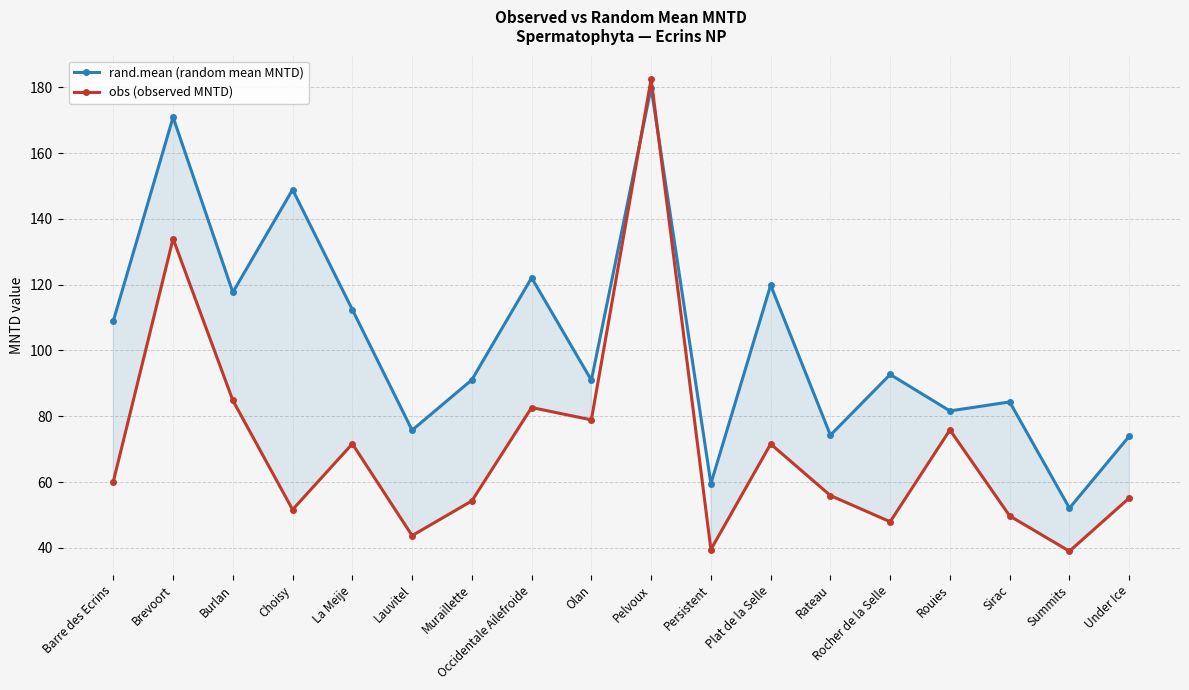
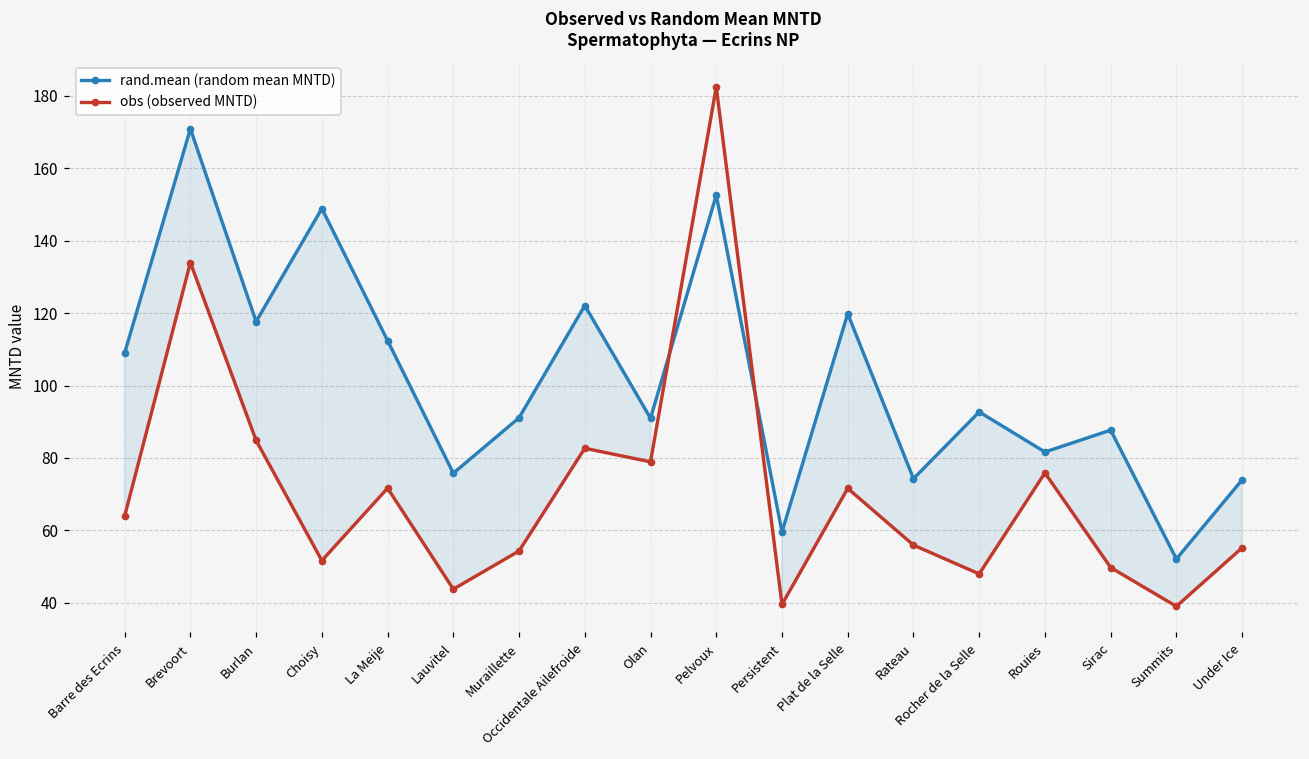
obs (observed MNTD), Barre des Ecrins: 60 -> 64
rand.mean (random mean MNTD), Pelvoux: 180 -> 153
rand.mean (random mean MNTD), Sirac: 84 -> 88
